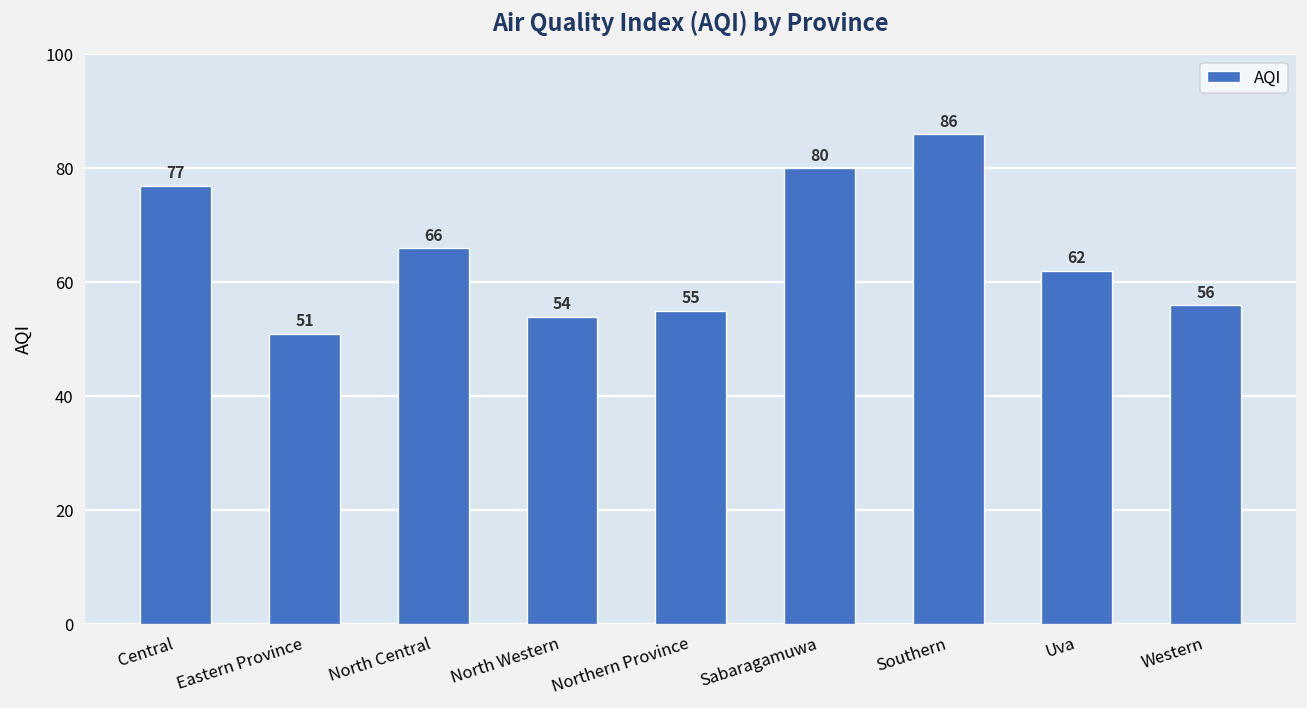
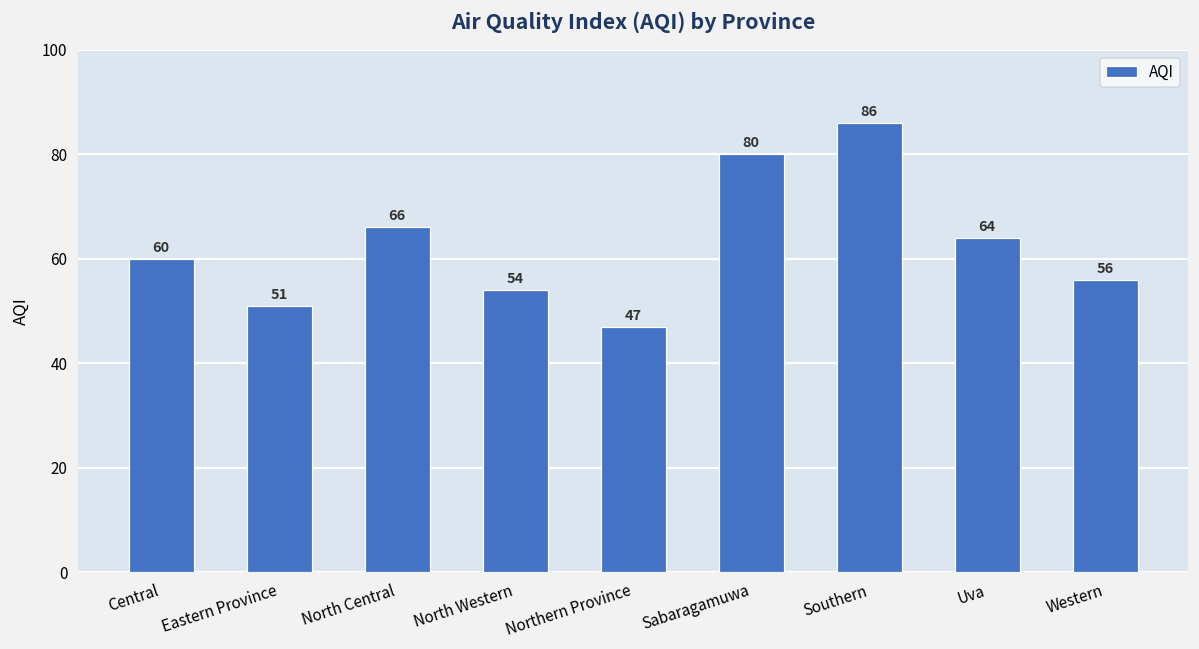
Central: 77 -> 60
Northern Province: 55 -> 47
Uva: 62 -> 64
